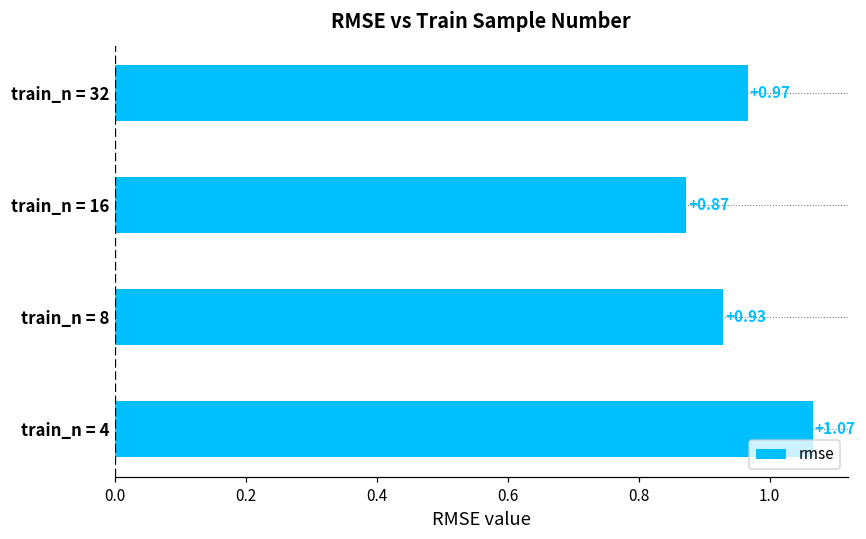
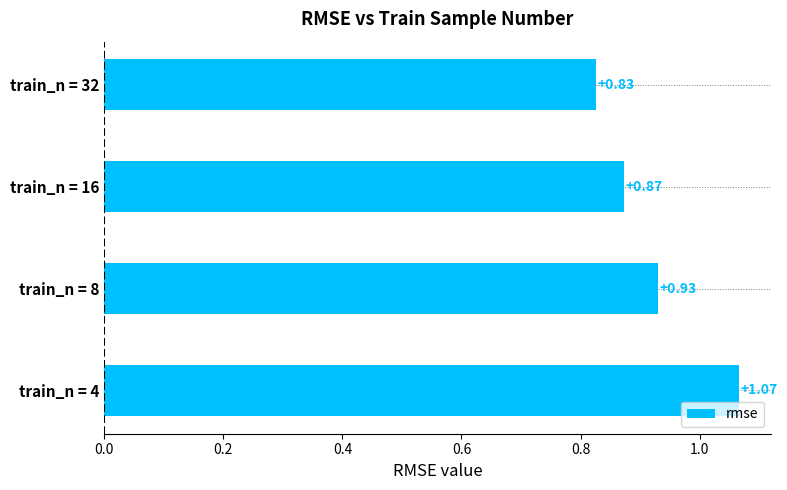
train_n = 32: +0.97 -> +0.83
